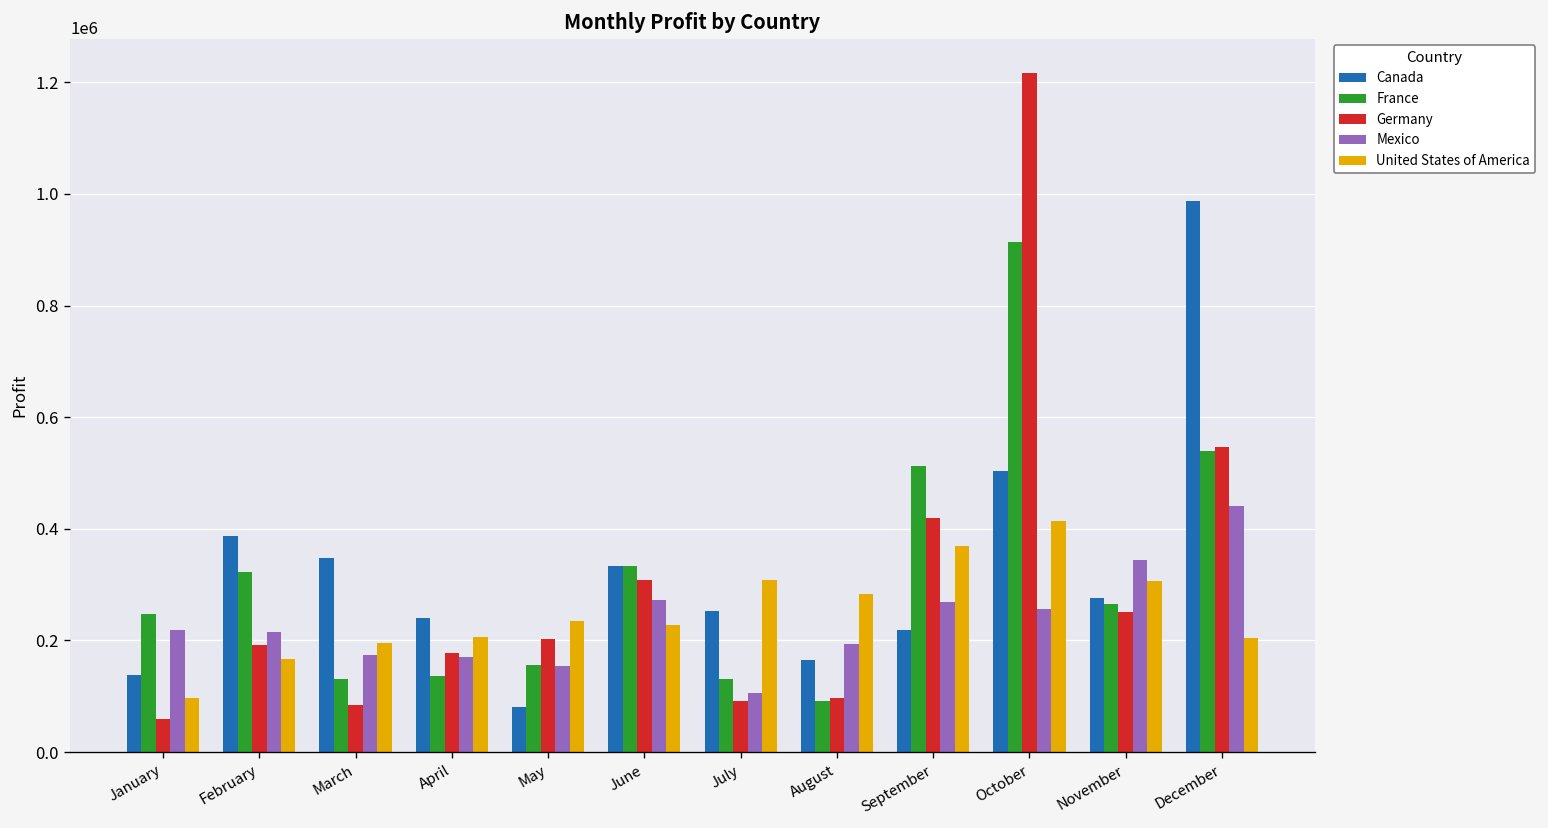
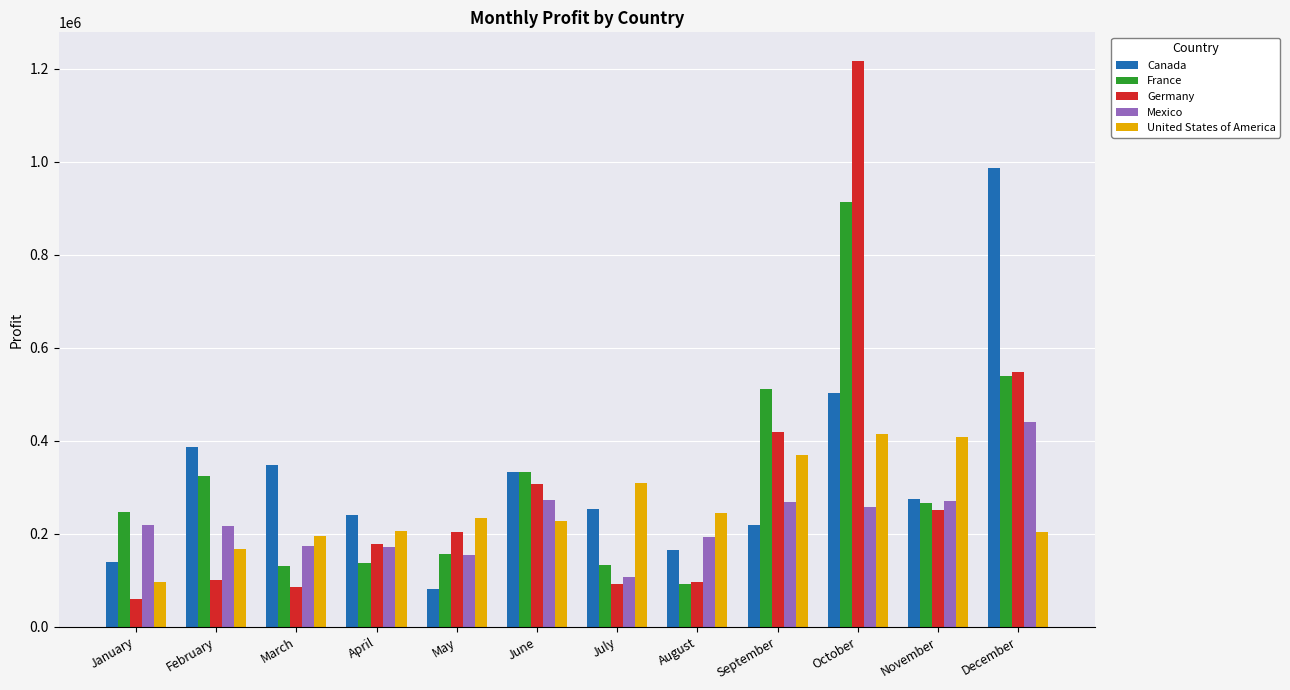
Germany, February: 190000 -> 100000
United States of America, August: 280000 -> 240000
Mexico, November: 340000 -> 270000
United States of America, November: 310000 -> 410000
